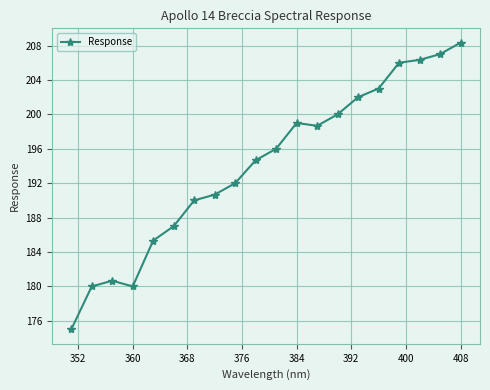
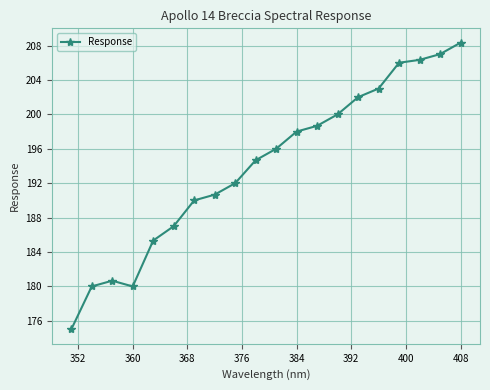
384: 199 -> 198
